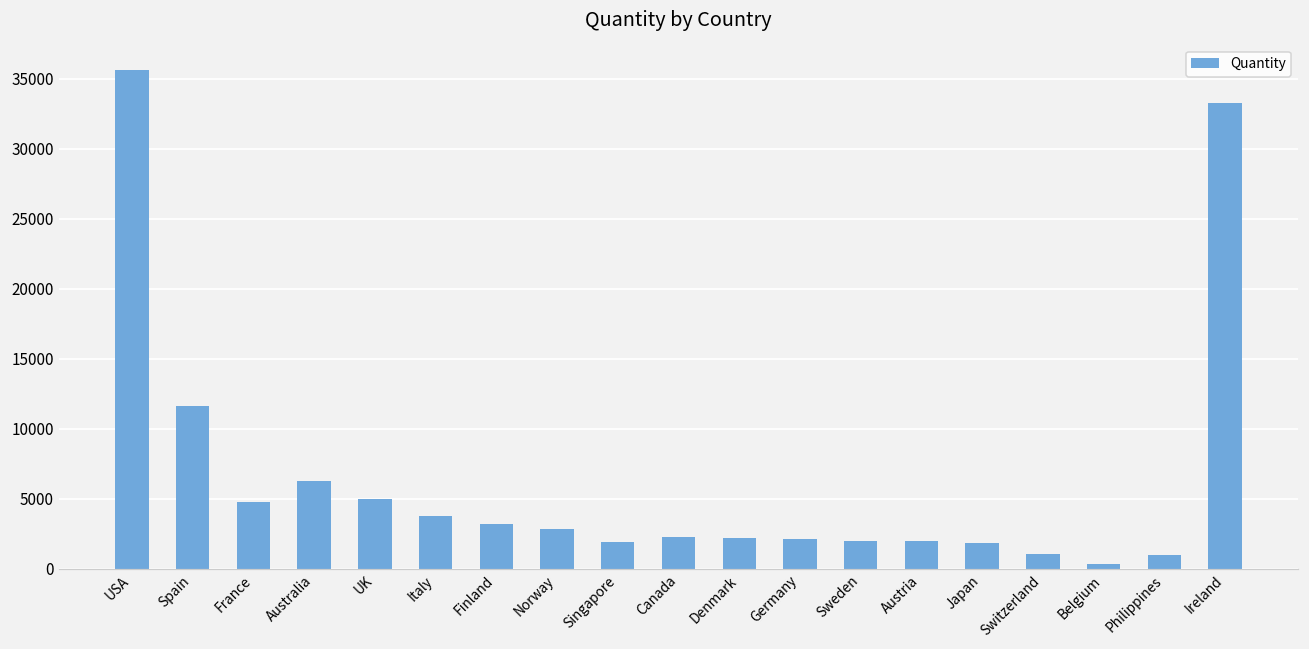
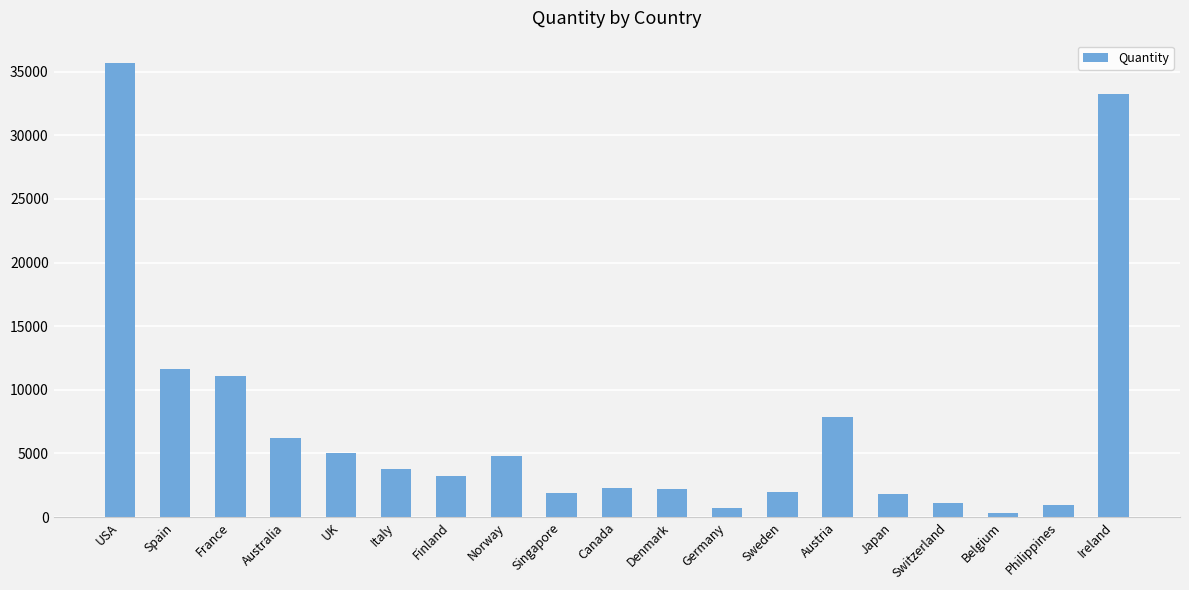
France: 4800 -> 11100
Norway: 2800 -> 4800
Germany: 2100 -> 700
Austria: 2000 -> 7900
